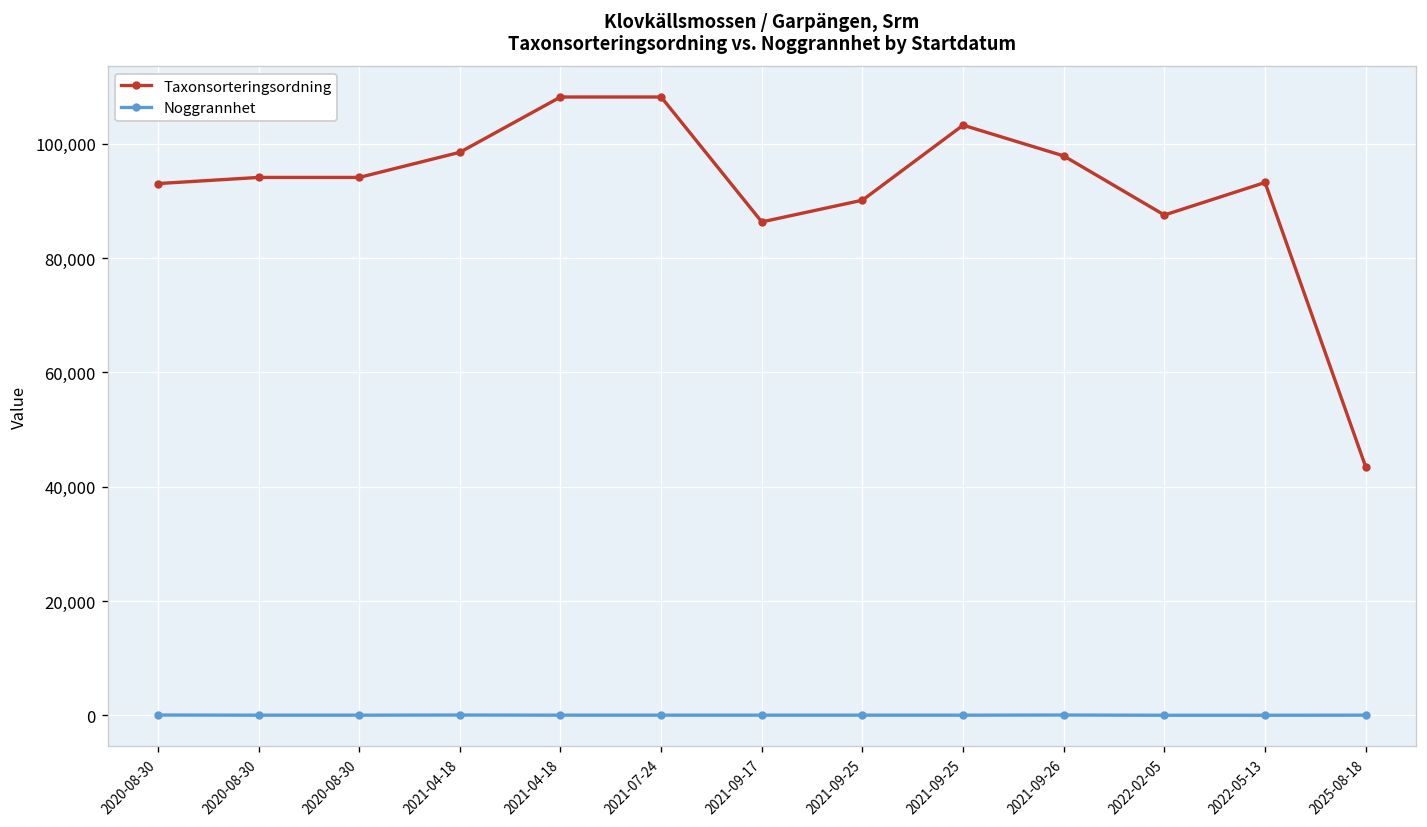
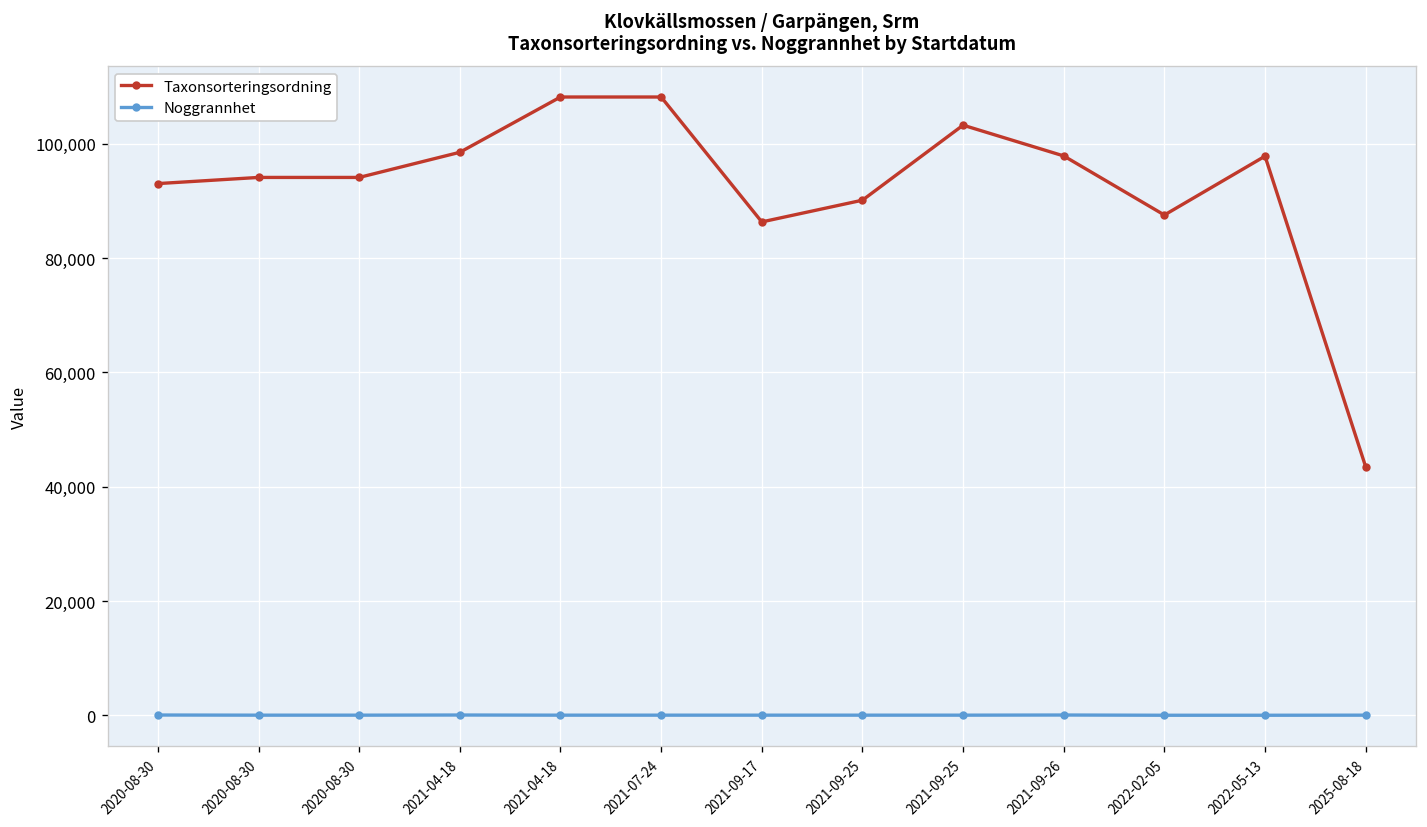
Taxonsorteringsordning, 2022-05-13: 93,000 -> 98,000
